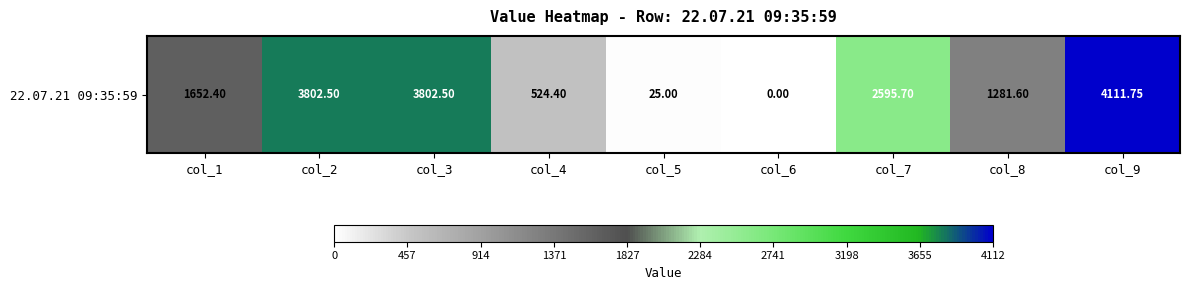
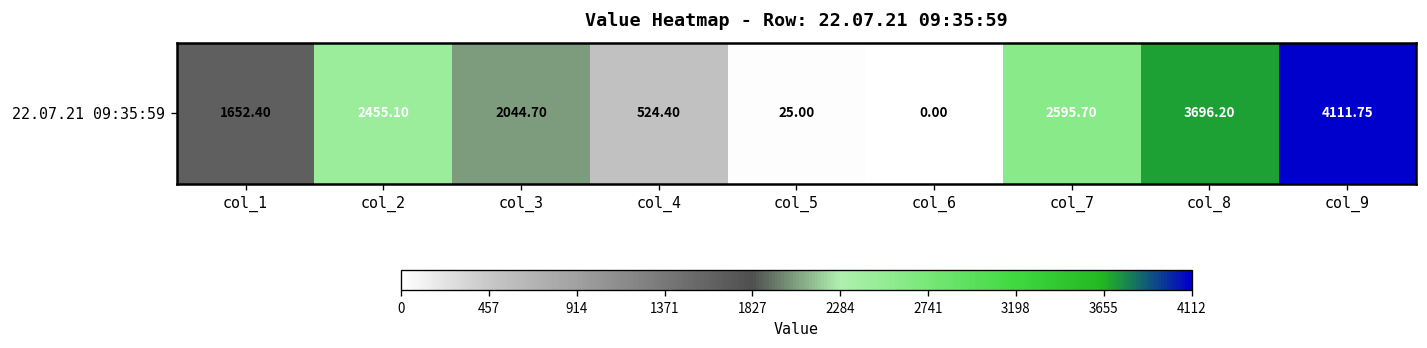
22.07.21 09:35:59, col_2: 3802.50 -> 2455.10
22.07.21 09:35:59, col_3: 3802.50 -> 2044.70
22.07.21 09:35:59, col_8: 1281.60 -> 3696.20
